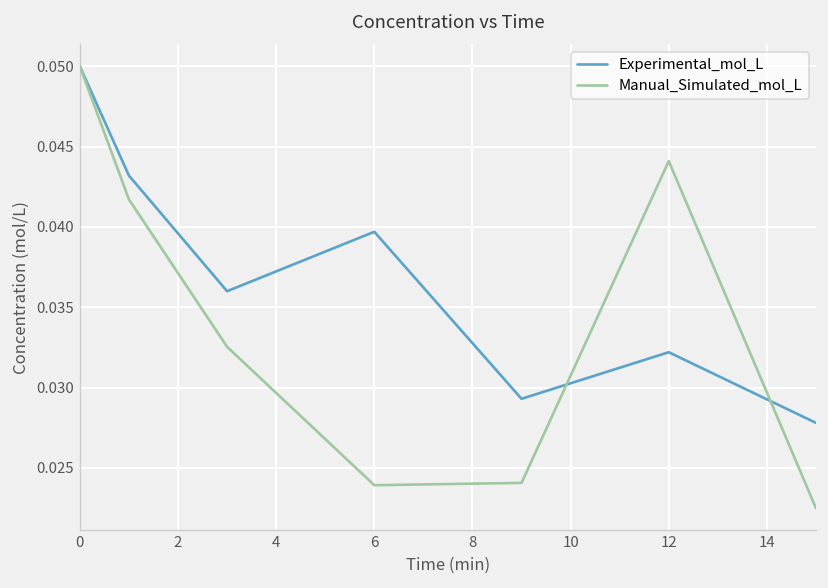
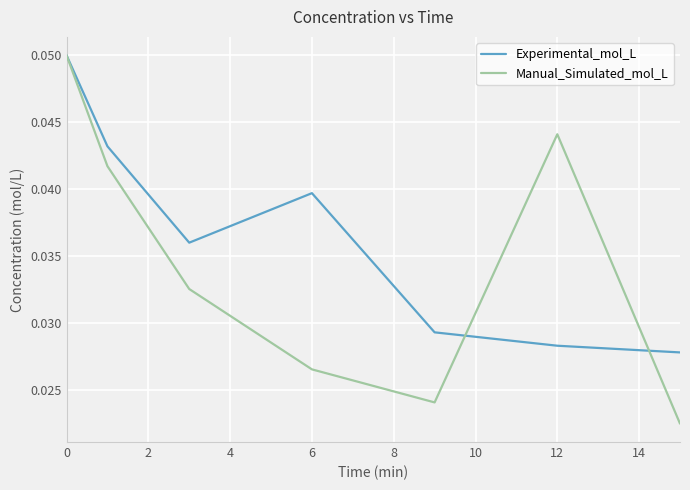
Manual_Simulated_mol_L, 6: 0.0239 -> 0.0265
Experimental_mol_L, 12: 0.0322 -> 0.0283
